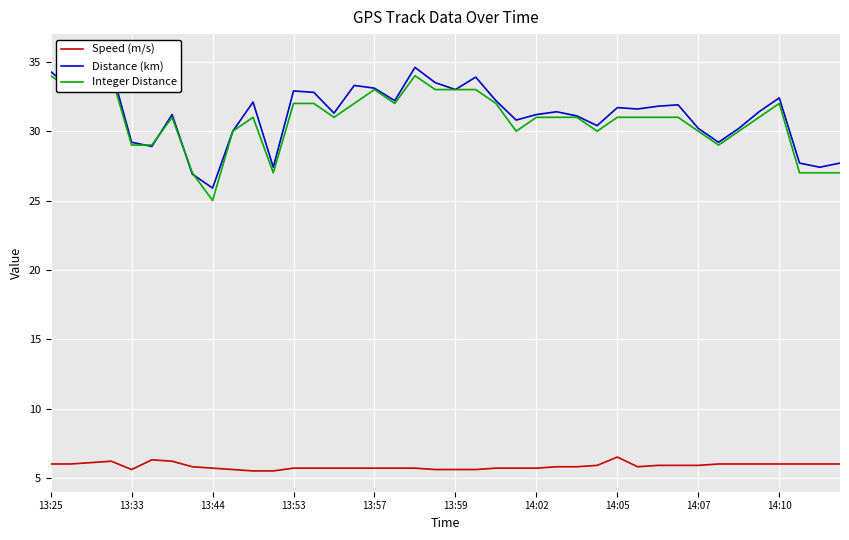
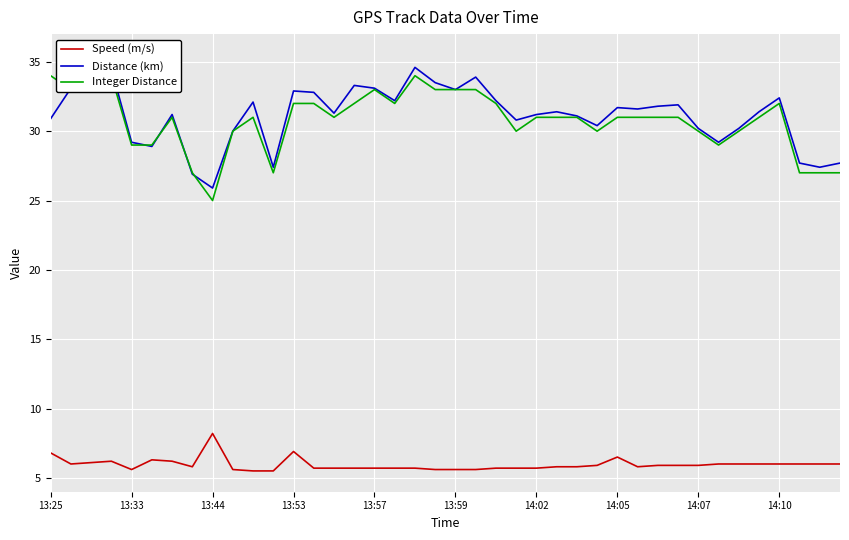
Speed (m/s), 13:25: 6.0 -> 6.8
Distance (km), 13:25: 34.3 -> 30.9
Speed (m/s), 13:44: 5.7 -> 8.2
Speed (m/s), 13:53: 5.7 -> 6.9
